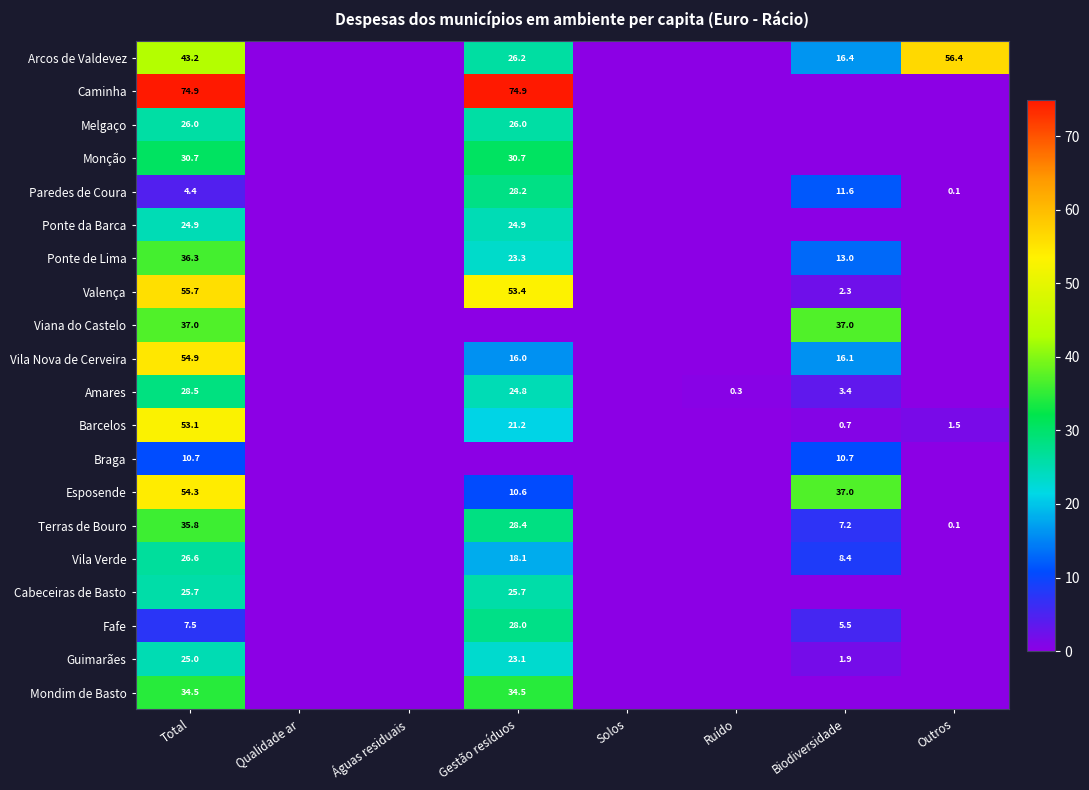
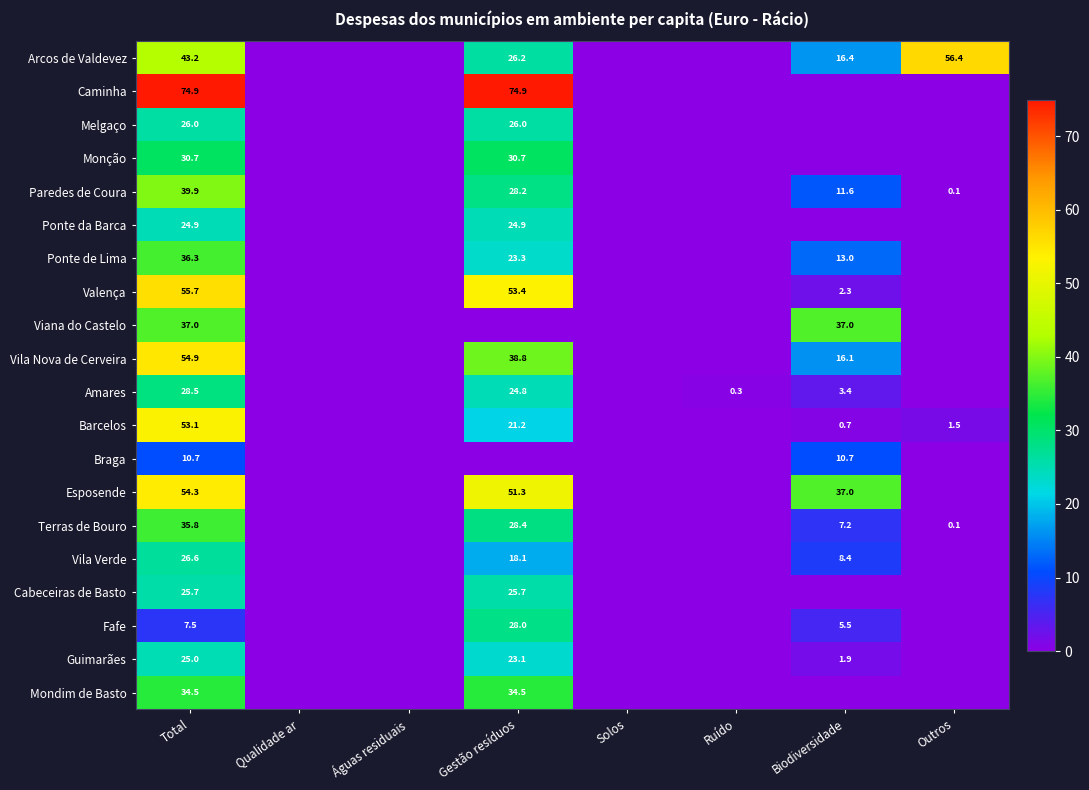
Paredes de Coura, Total: 4.4 -> 39.9
Vila Nova de Cerveira, Gestão resíduos: 16.0 -> 38.8
Esposende, Gestão resíduos: 10.6 -> 51.3
